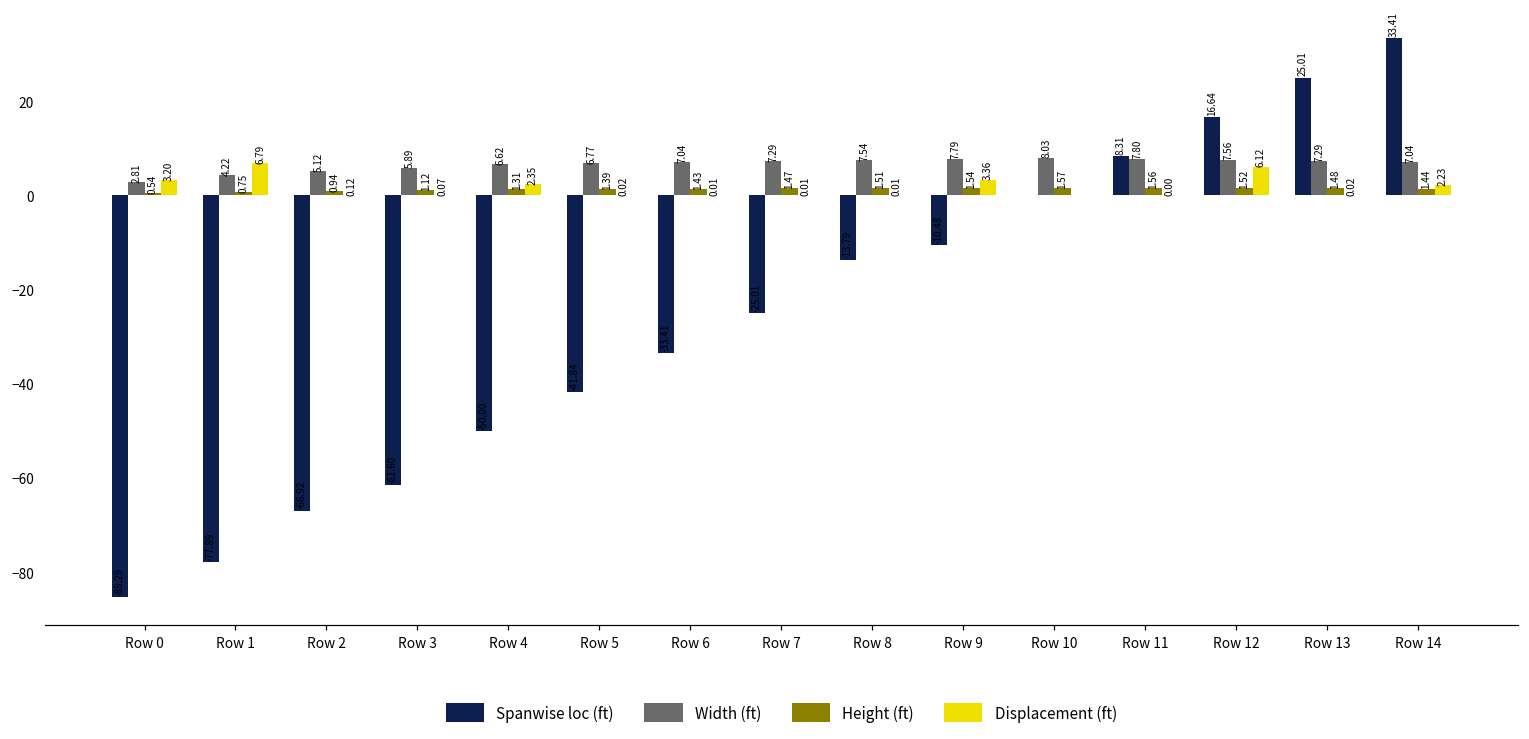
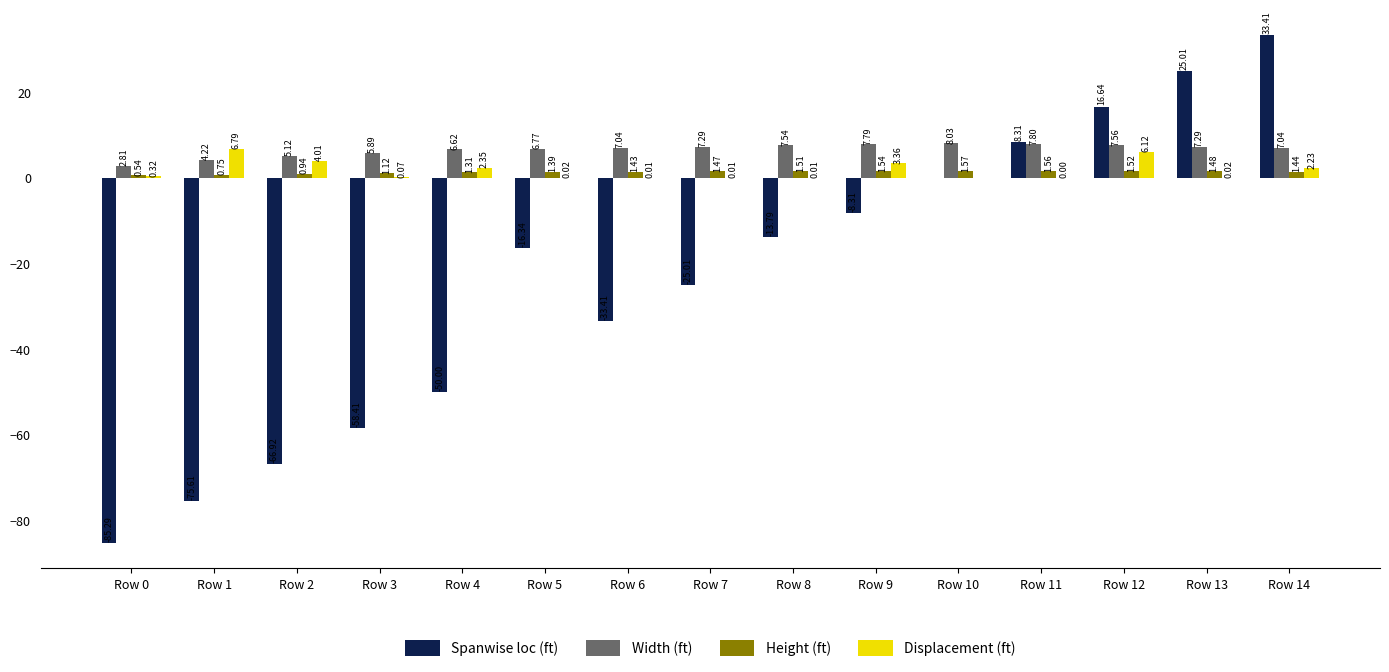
Displacement (ft), Row 0: 3.20 -> 0.32
Spanwise loc (ft), Row 1: -77.89 -> -75.61
Displacement (ft), Row 2: 0.12 -> 4.01
Spanwise loc (ft), Row 3: -61.60 -> -58.41
Spanwise loc (ft), Row 5: -41.84 -> -16.34
Spanwise loc (ft), Row 9: -10.48 -> -8.31
